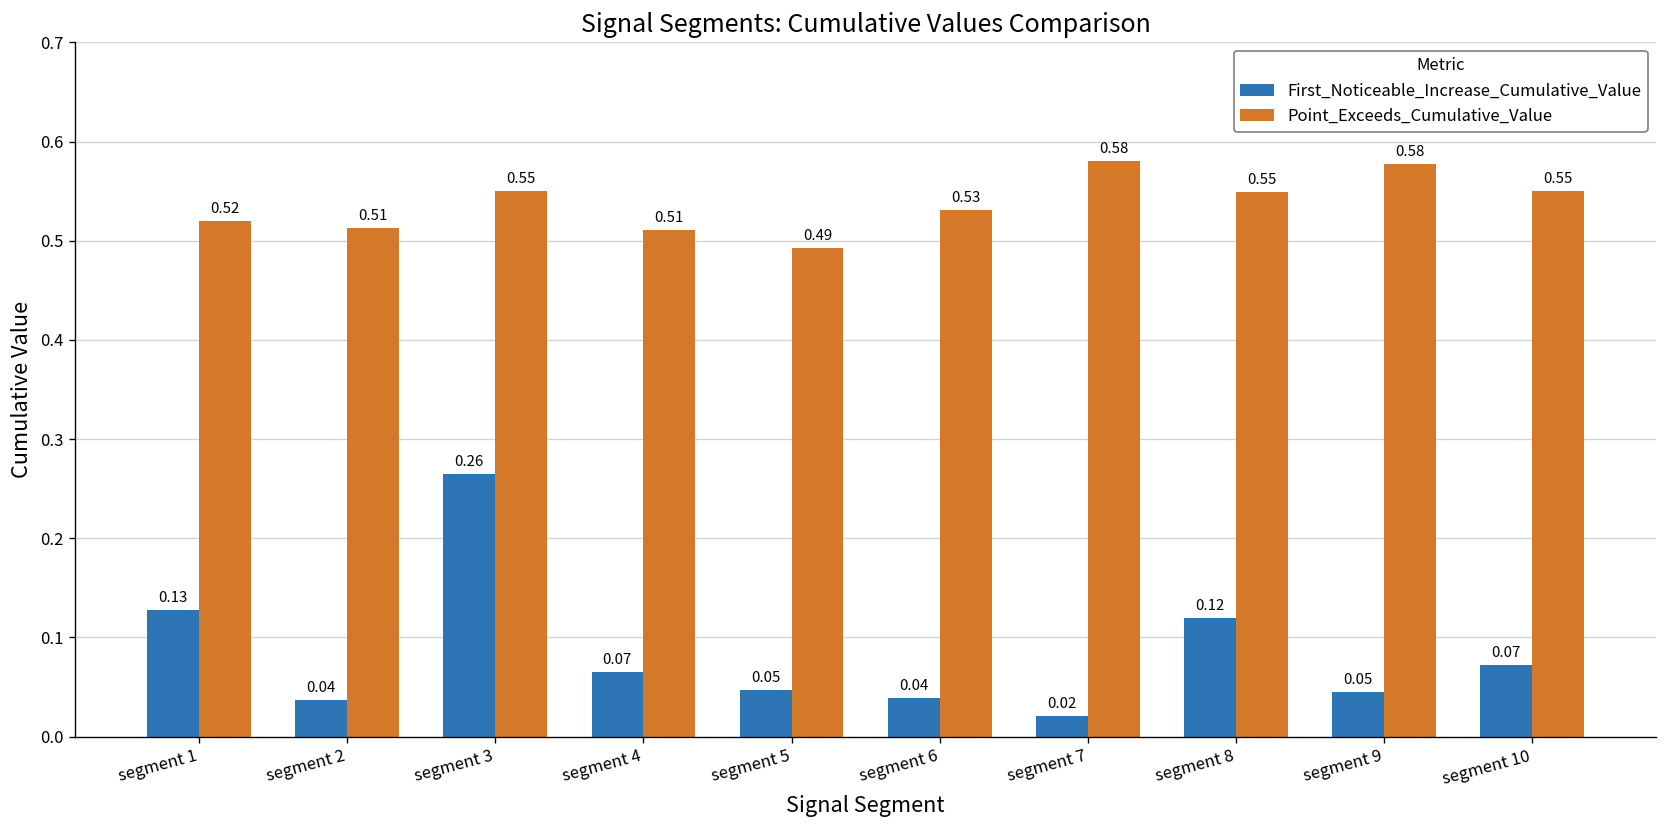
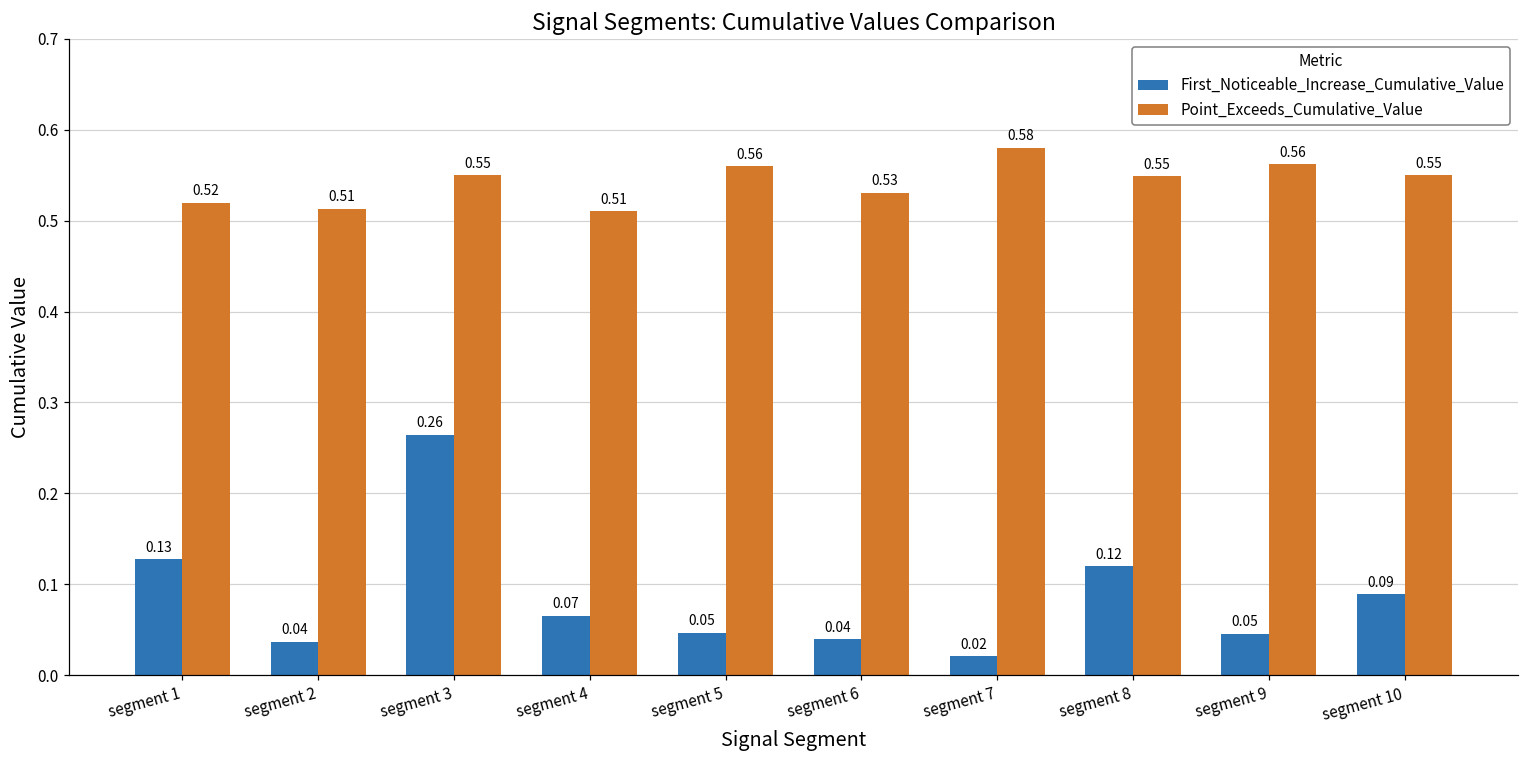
Point_Exceeds_Cumulative_Value, segment 5: 0.49 -> 0.56
Point_Exceeds_Cumulative_Value, segment 9: 0.58 -> 0.56
First_Noticeable_Increase_Cumulative_Value, segment 10: 0.07 -> 0.09
